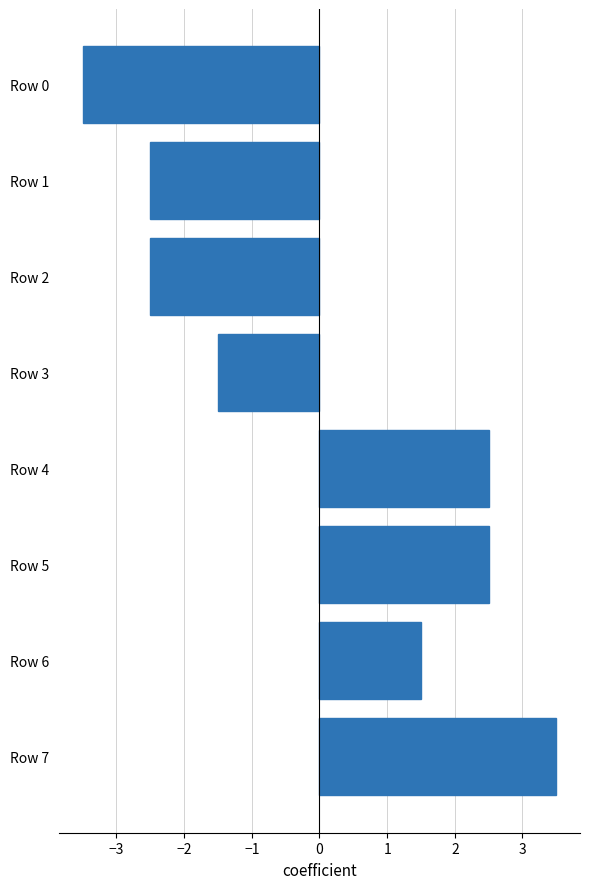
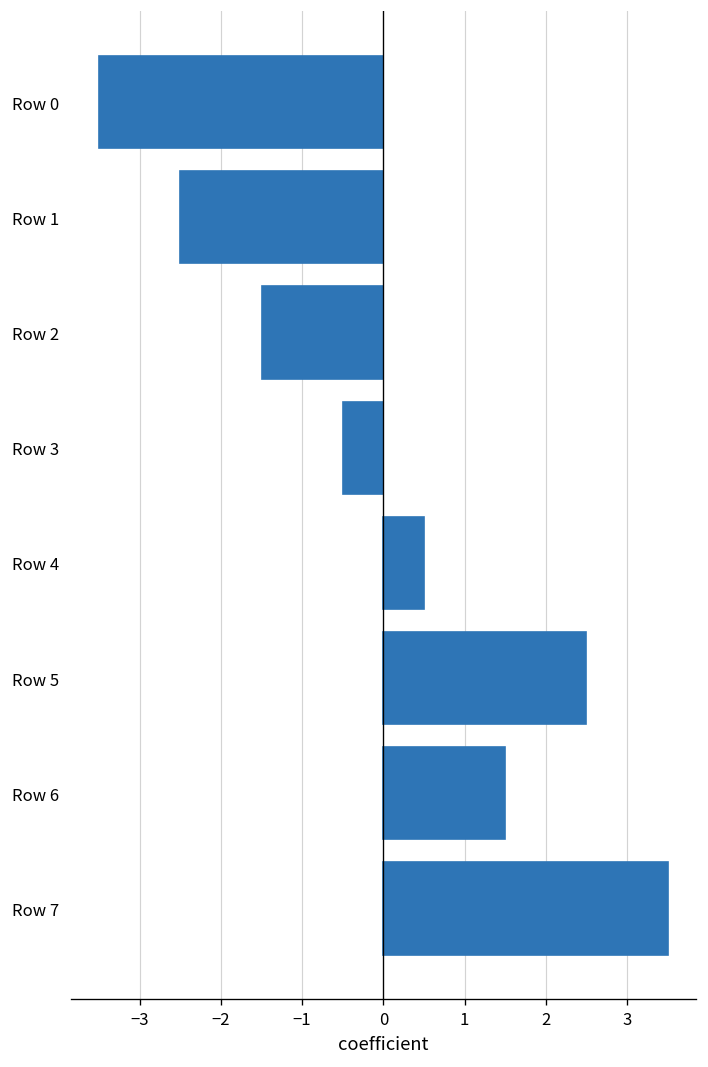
Row 2: -2.5 -> -1.5
Row 3: -1.5 -> -0.5
Row 4: 2.5 -> 0.5
